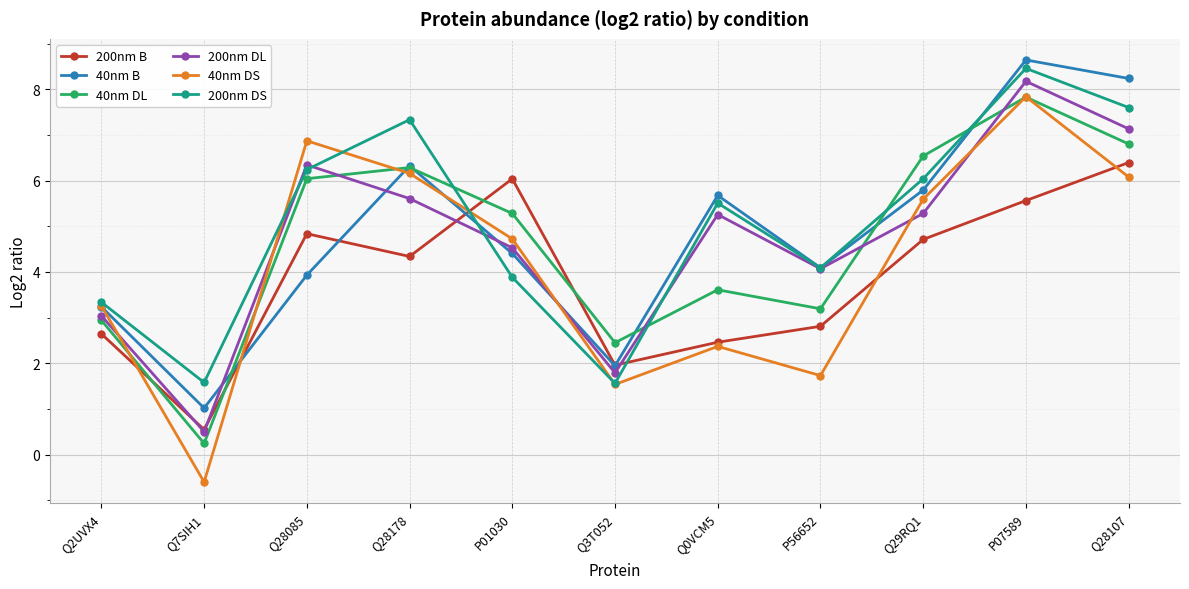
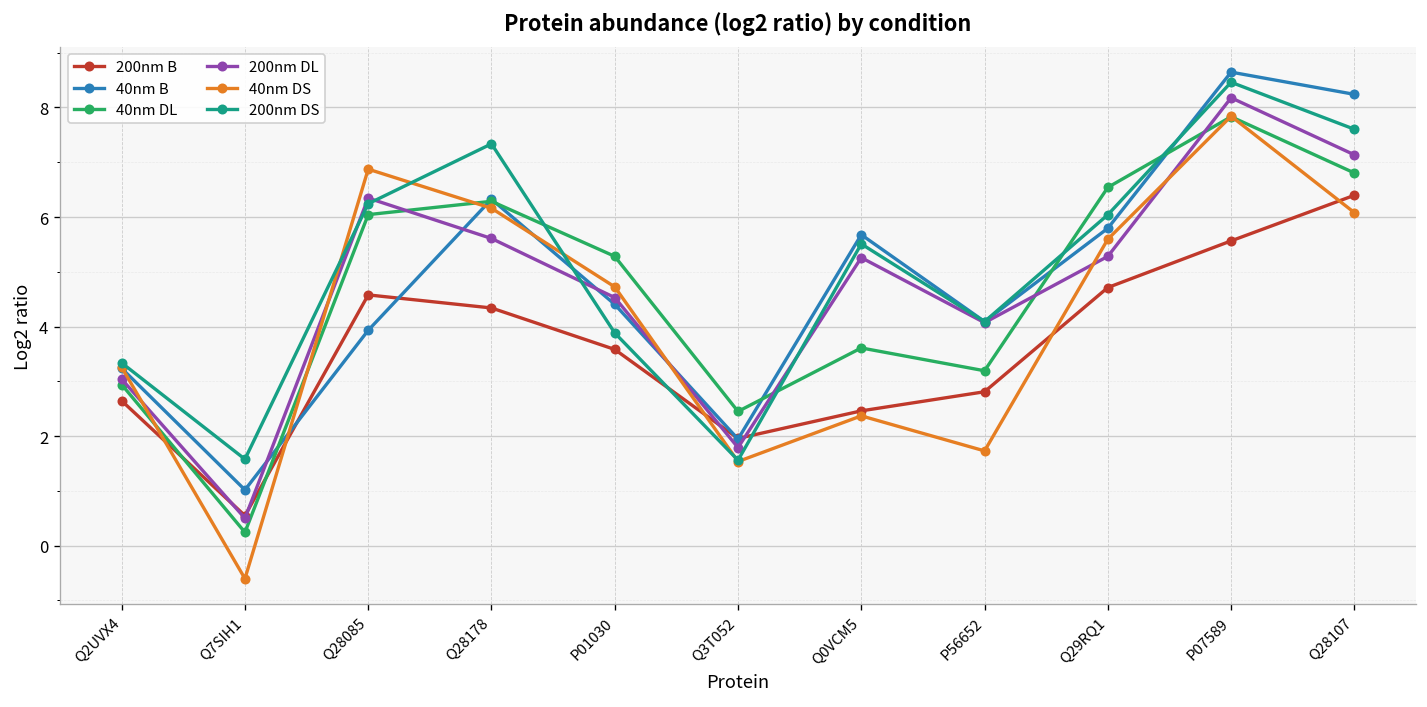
200nm B, Q28085: 4.8 -> 4.6
200nm B, P01030: 6.0 -> 3.6
